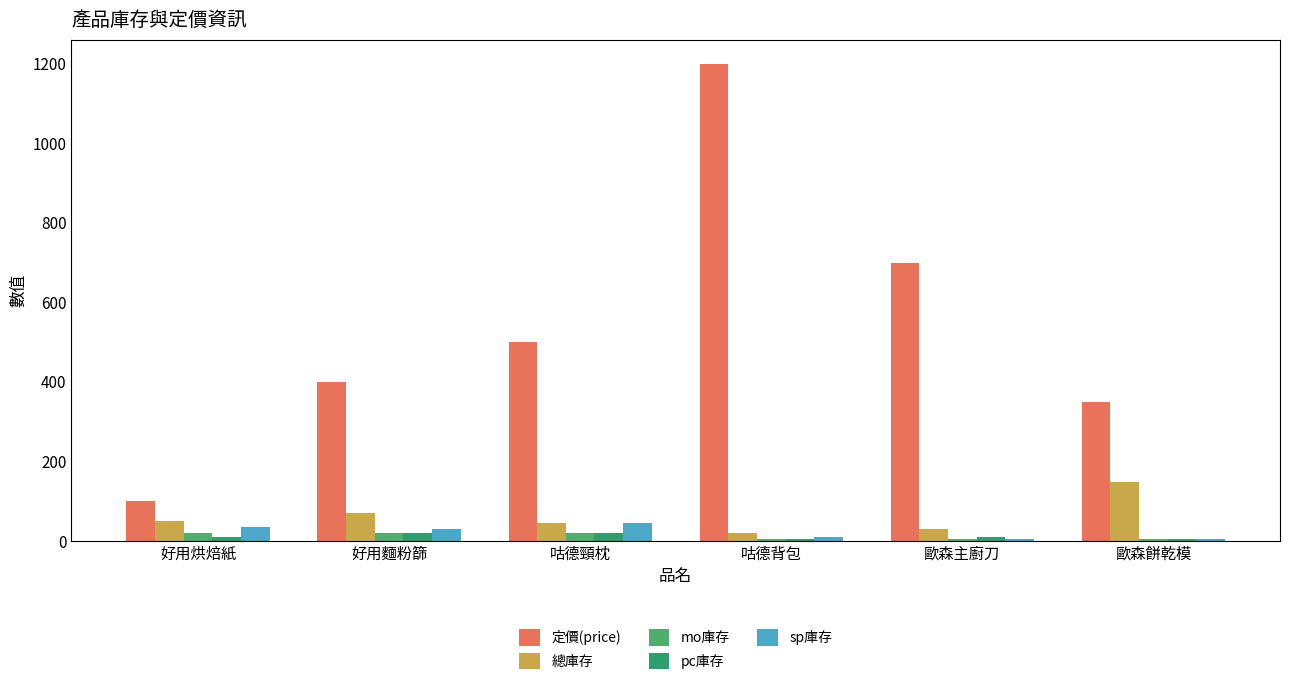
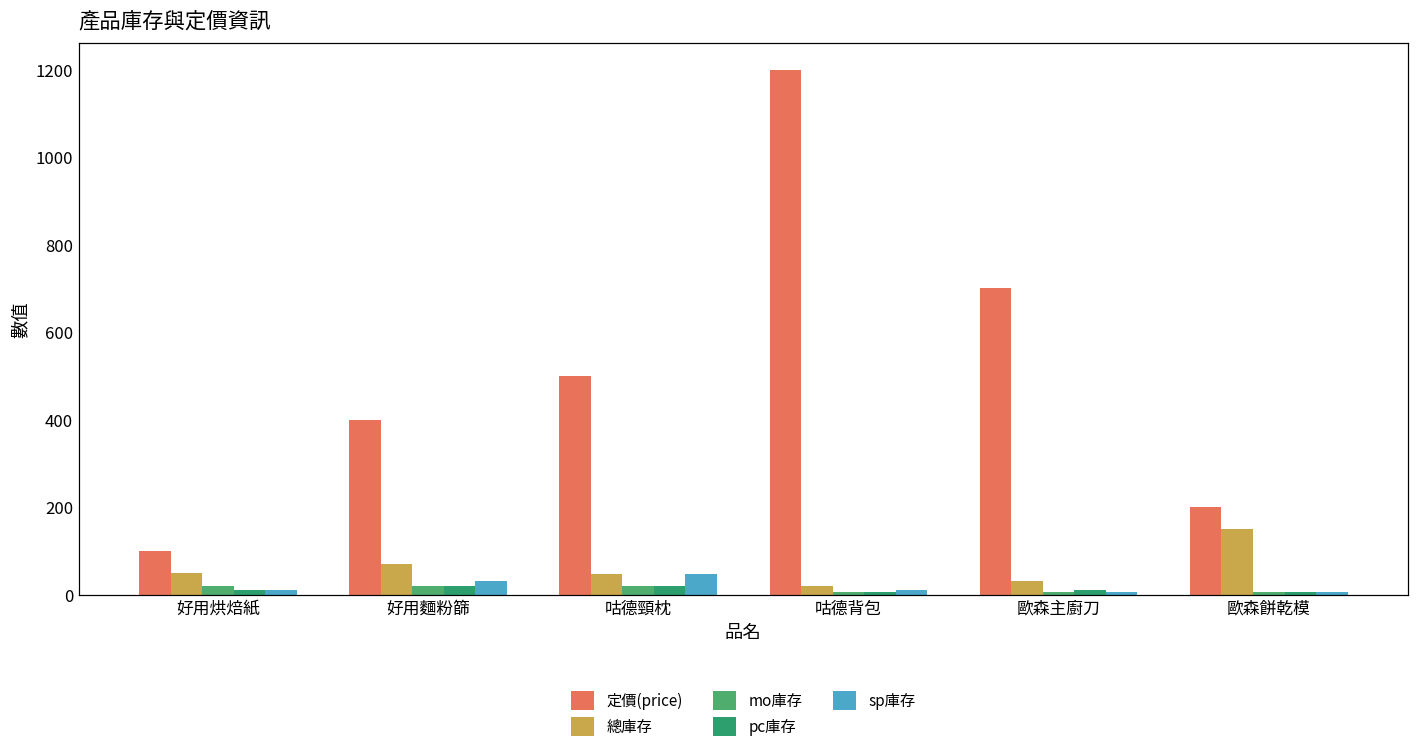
sp庫存, 好用烘焙紙: 40 -> 10
定價(price), 歐森餅乾模: 350 -> 200
